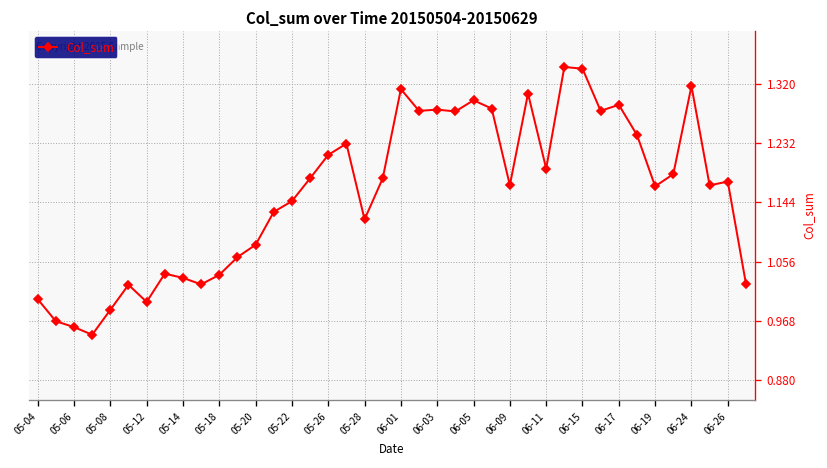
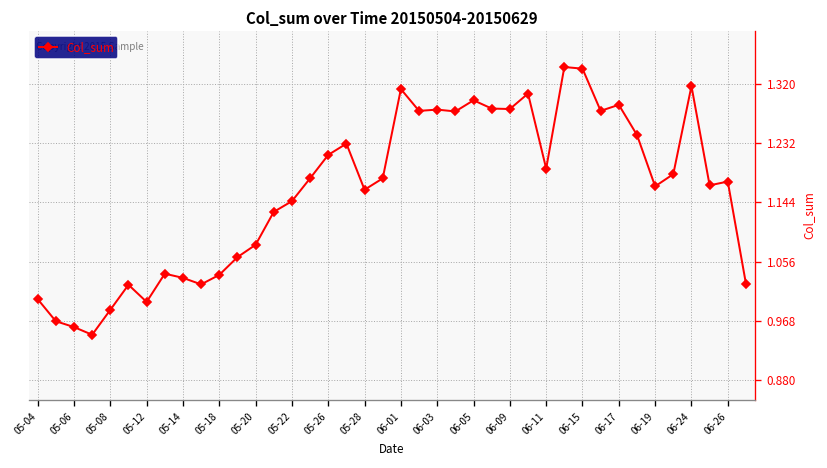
05-28: 1.12 -> 1.16
06-09: 1.17 -> 1.28
